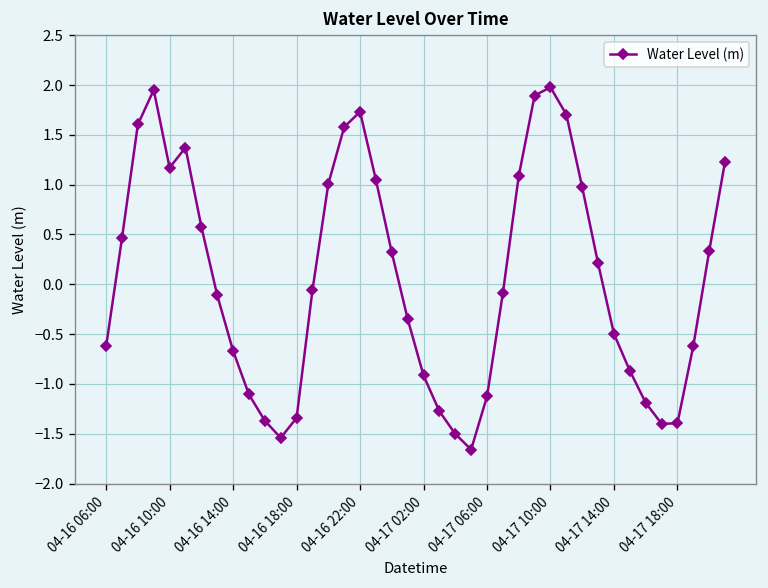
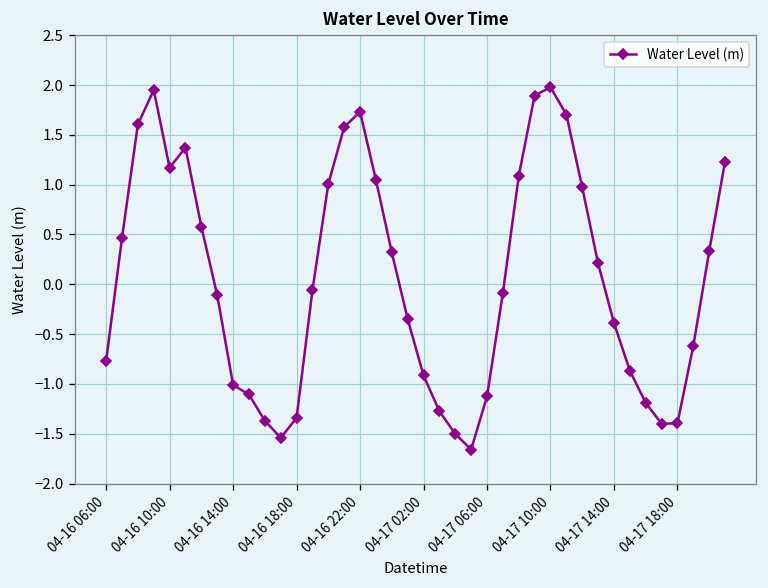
04-16 06:00: -0.6 -> -0.8
04-16 14:00: -0.7 -> -1.0
04-17 14:00: -0.5 -> -0.4
